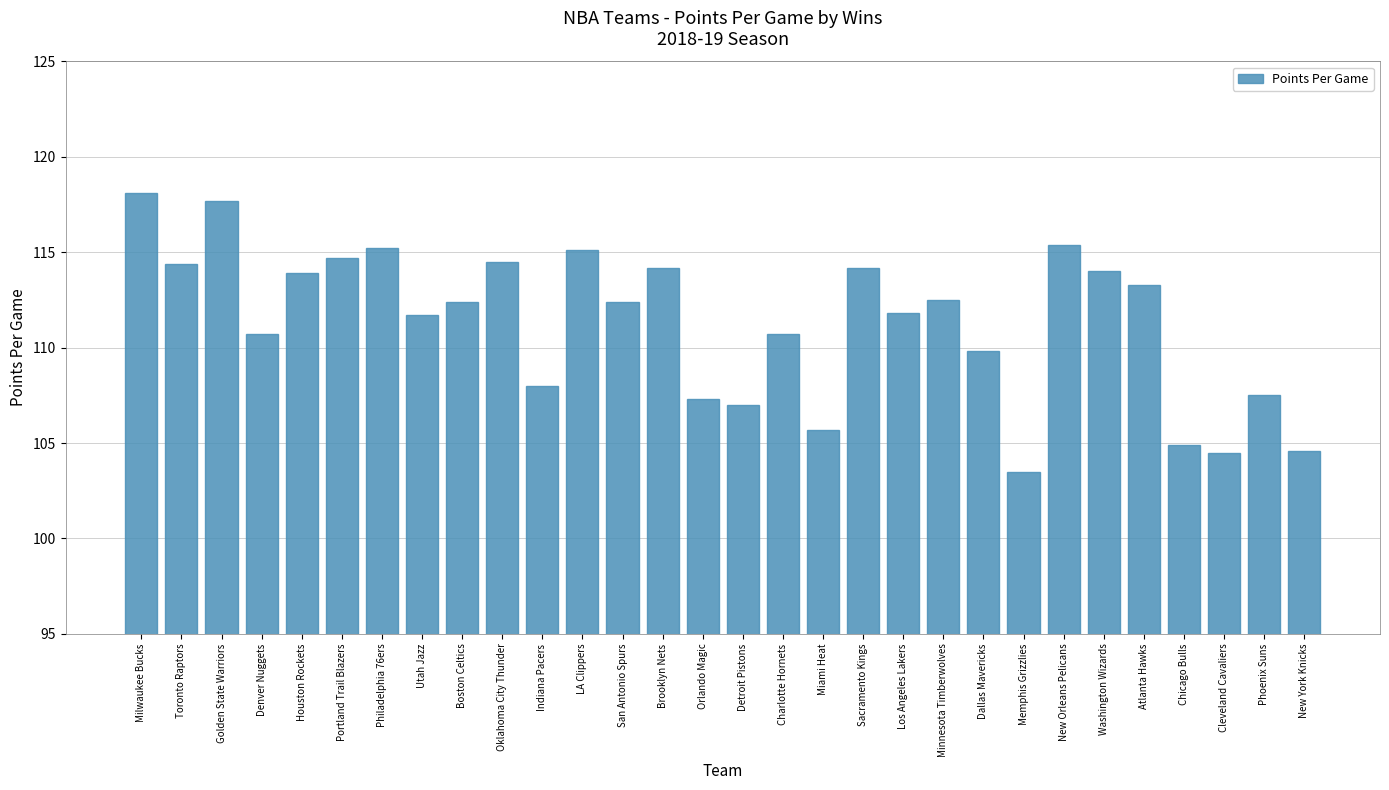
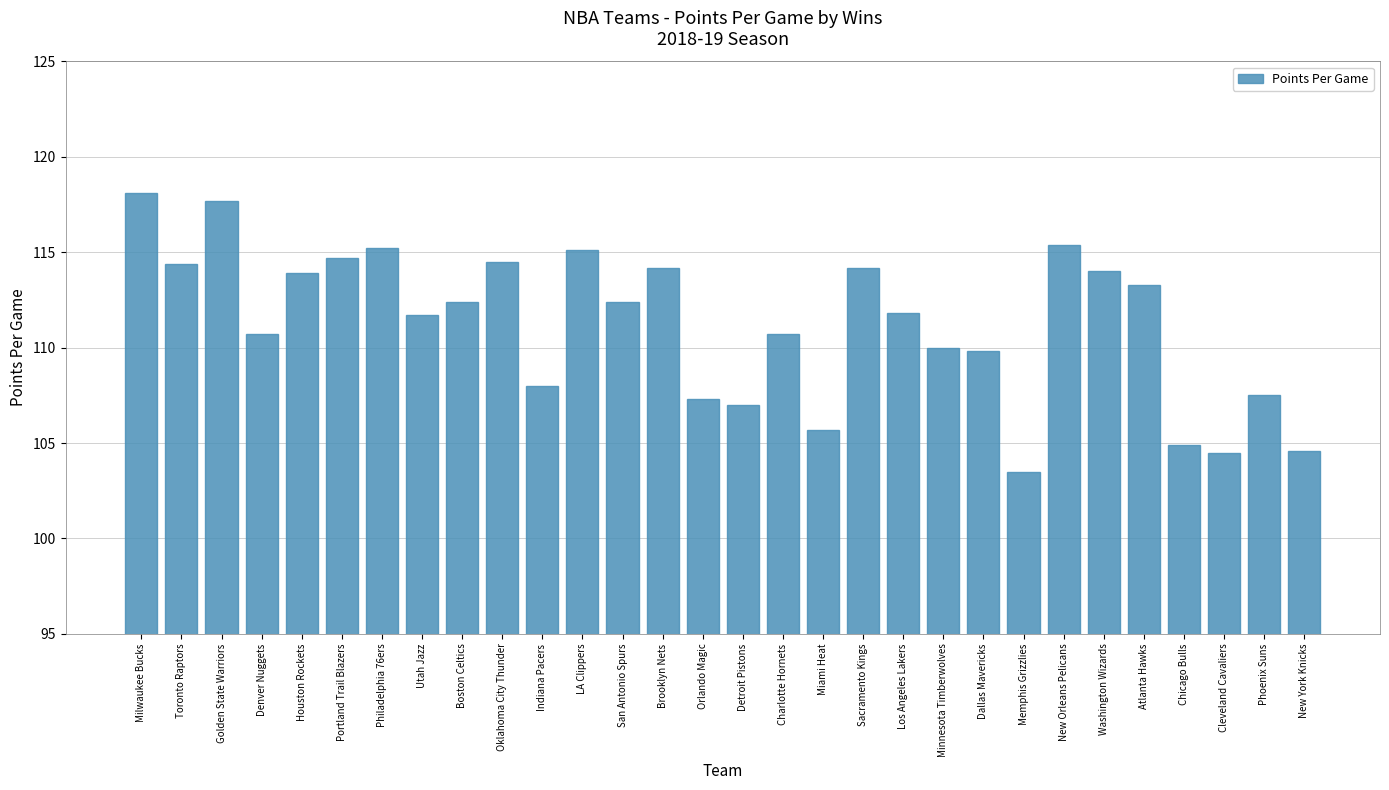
Minnesota Timberwolves: 112.5 -> 110.0
